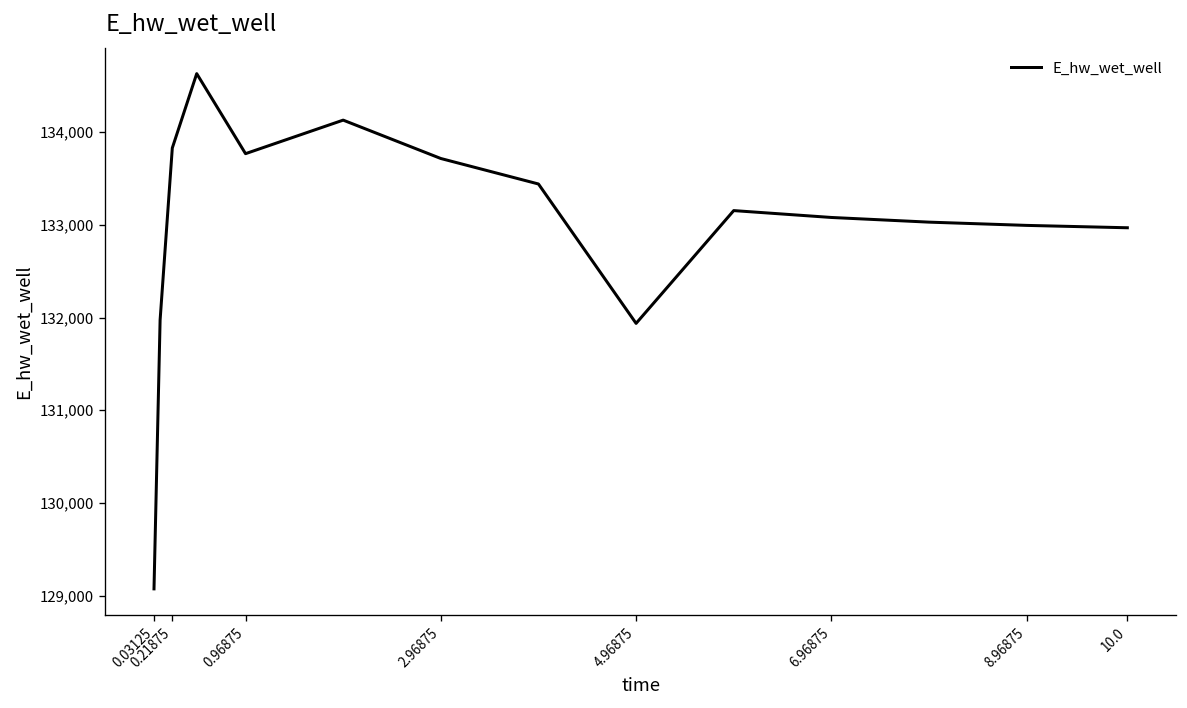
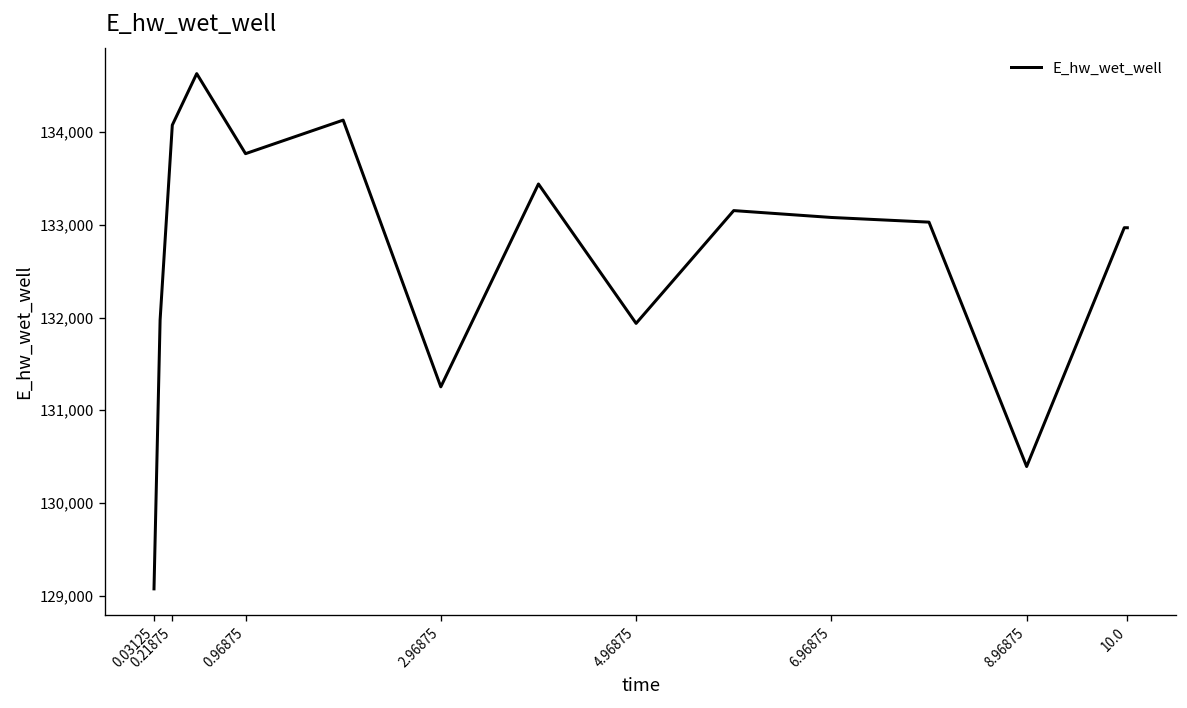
0.21875: 133,800 -> 134,100
2.96875: 133,700 -> 131,300
8.96875: 133,000 -> 130,400
